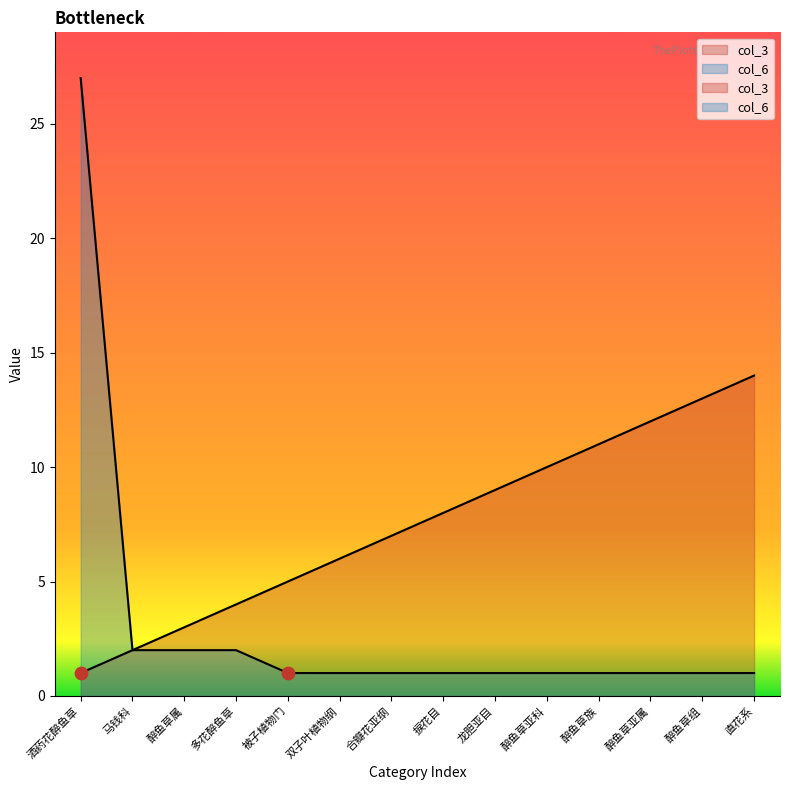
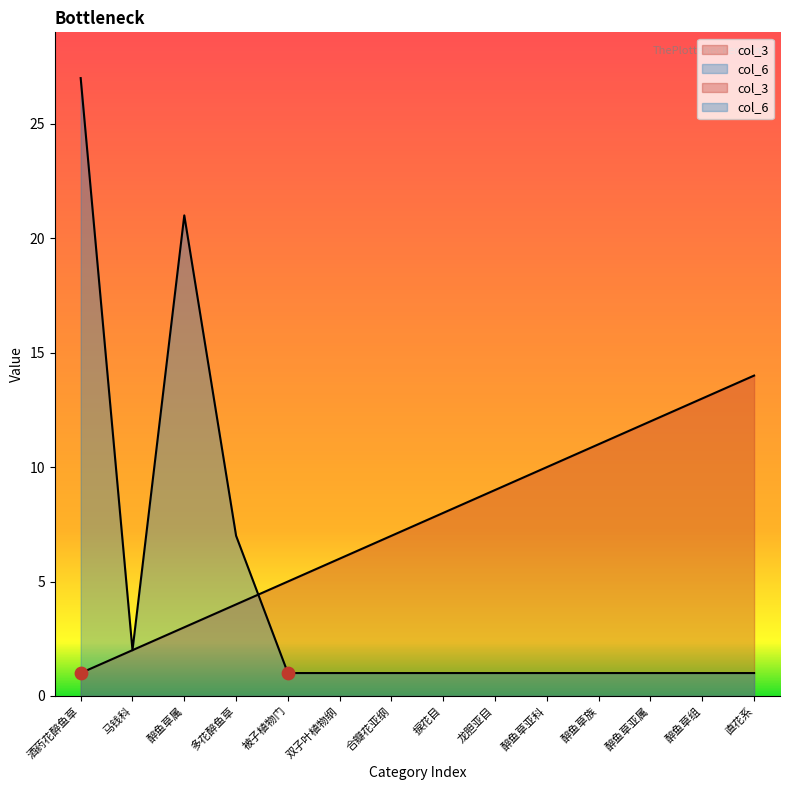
col_6, 醉鱼草属: 2 -> 21
col_6, 多花醉鱼草: 2 -> 7
